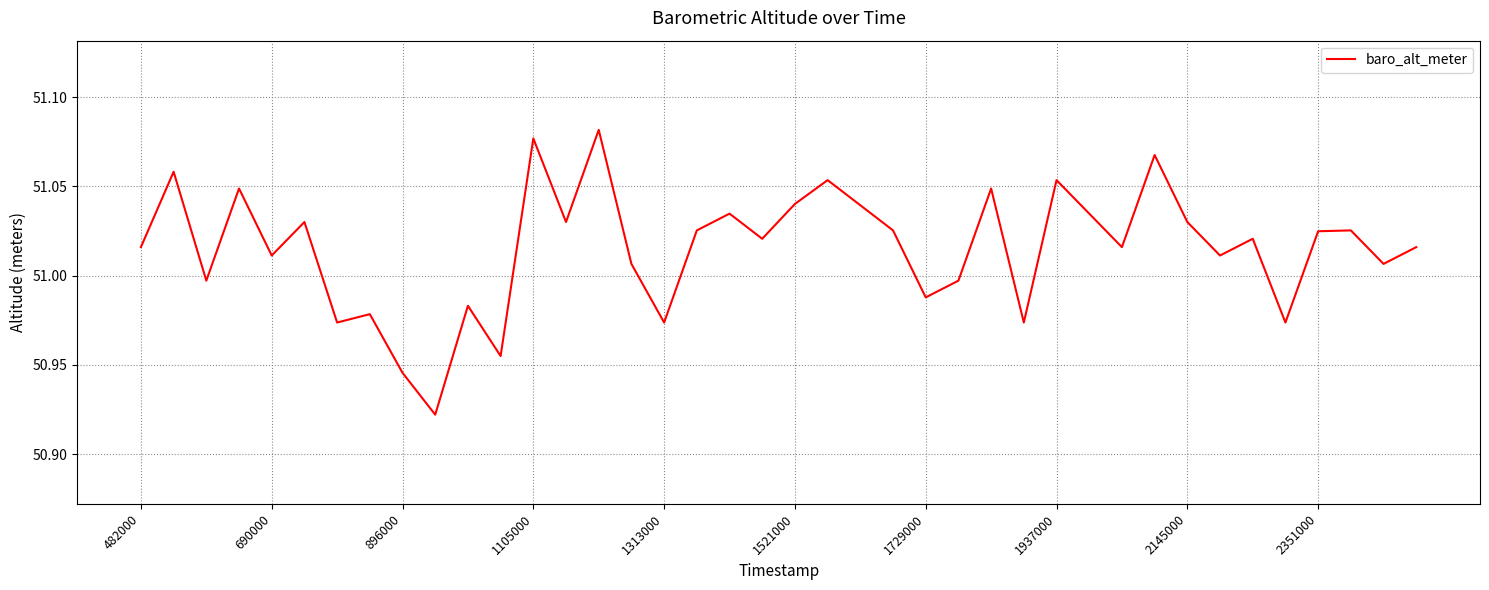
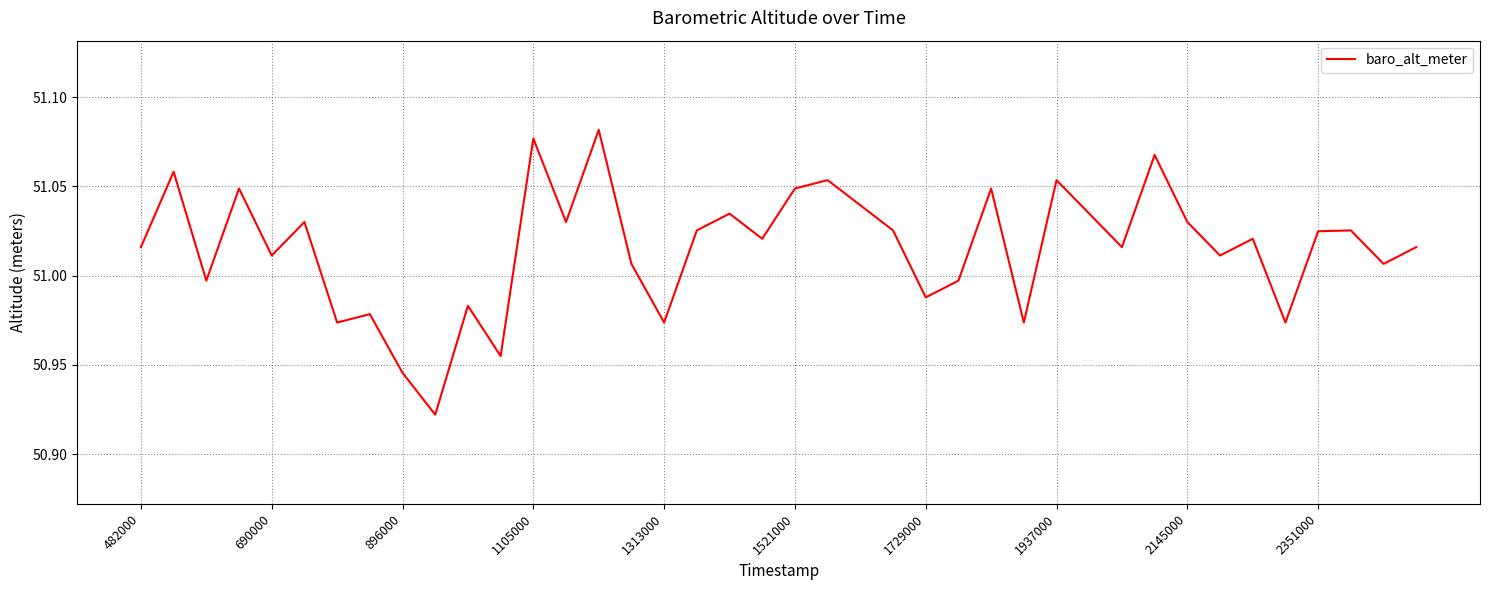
1521000: 51.040 -> 51.049
